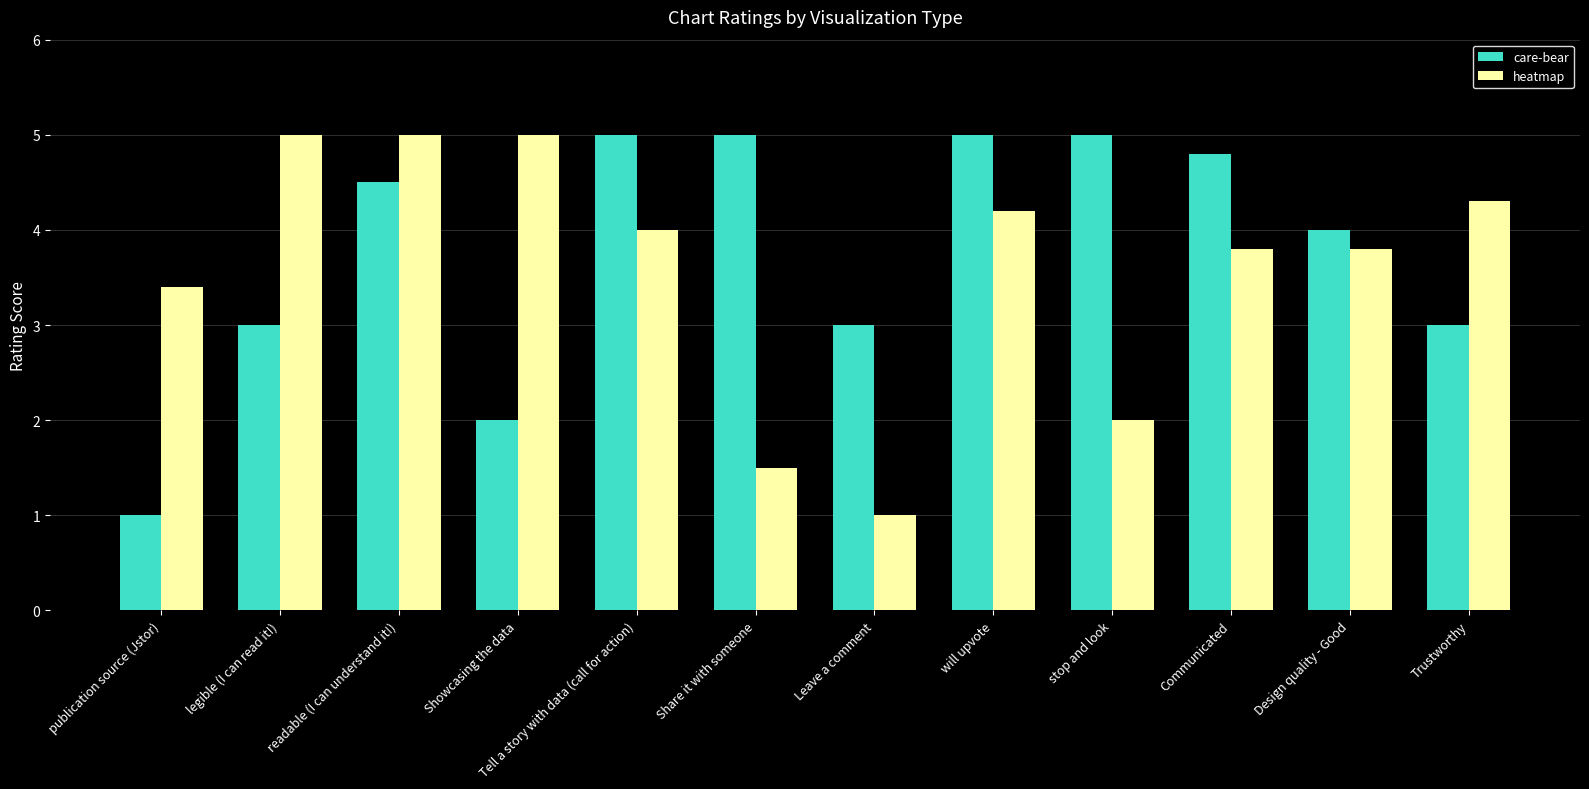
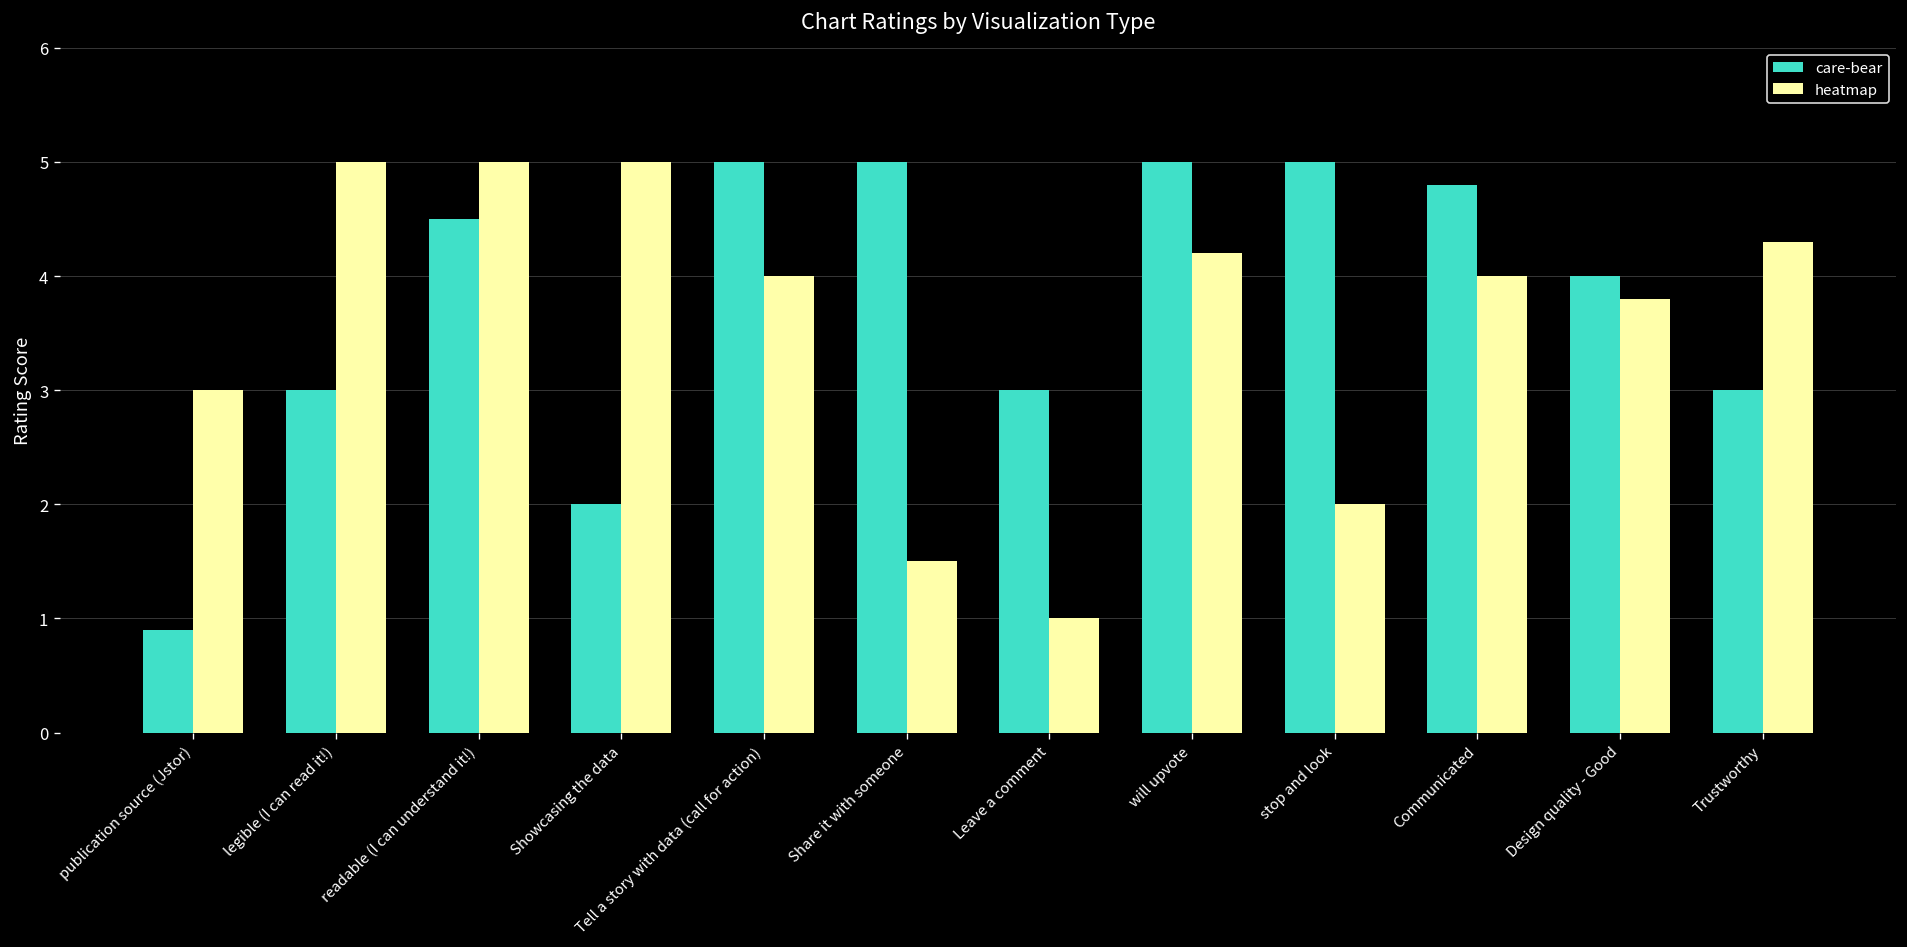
care-bear, publication source (Jstor): 1.0 -> 0.9
heatmap, publication source (Jstor): 3.4 -> 3.0
heatmap, Communicated: 3.8 -> 4.0
